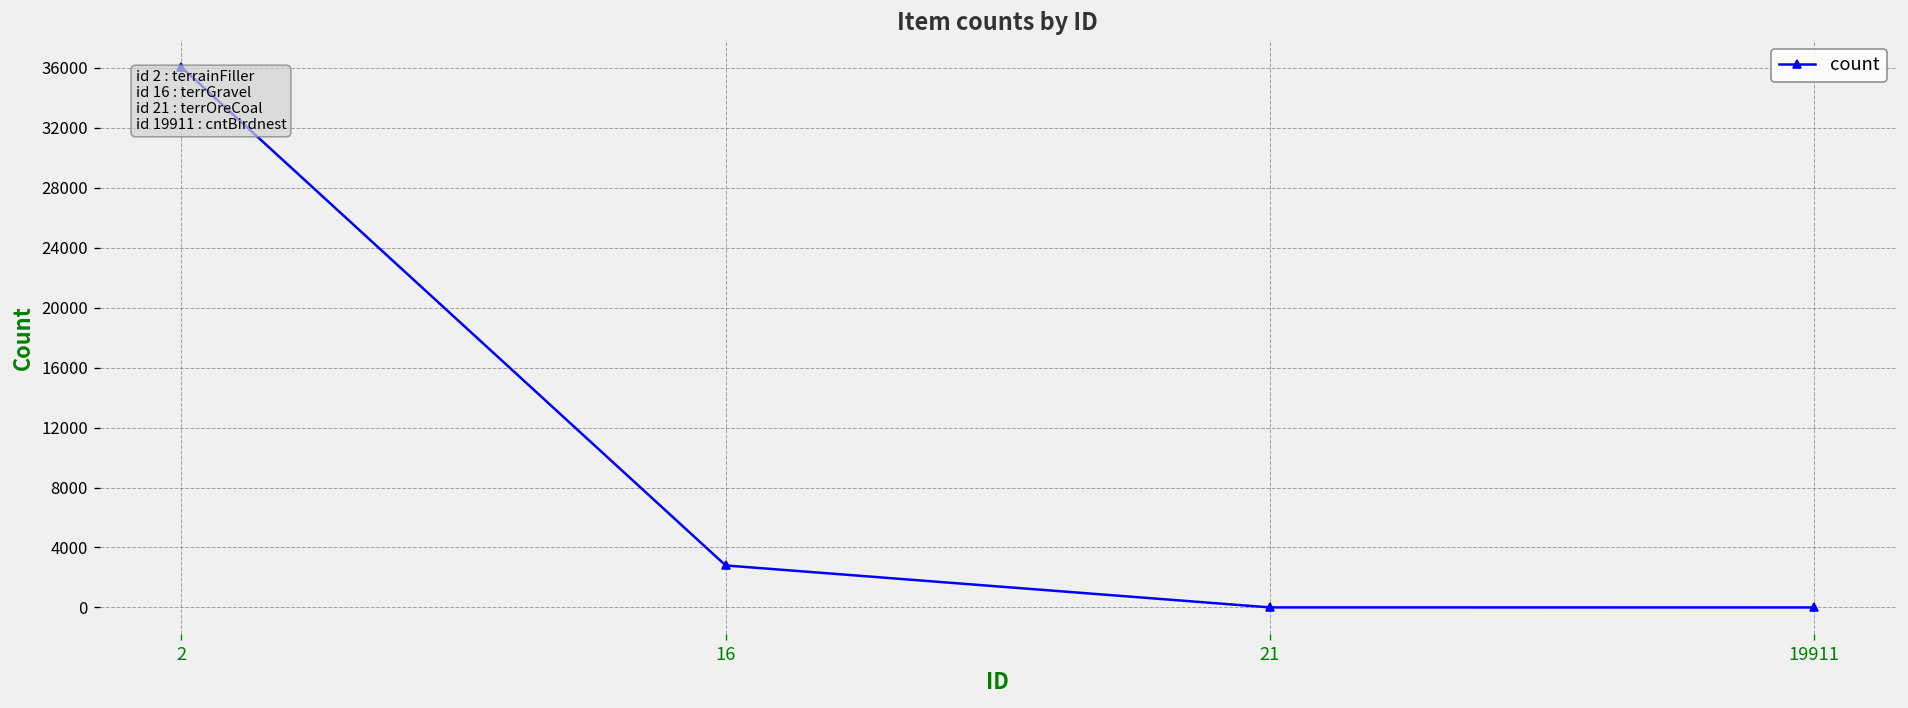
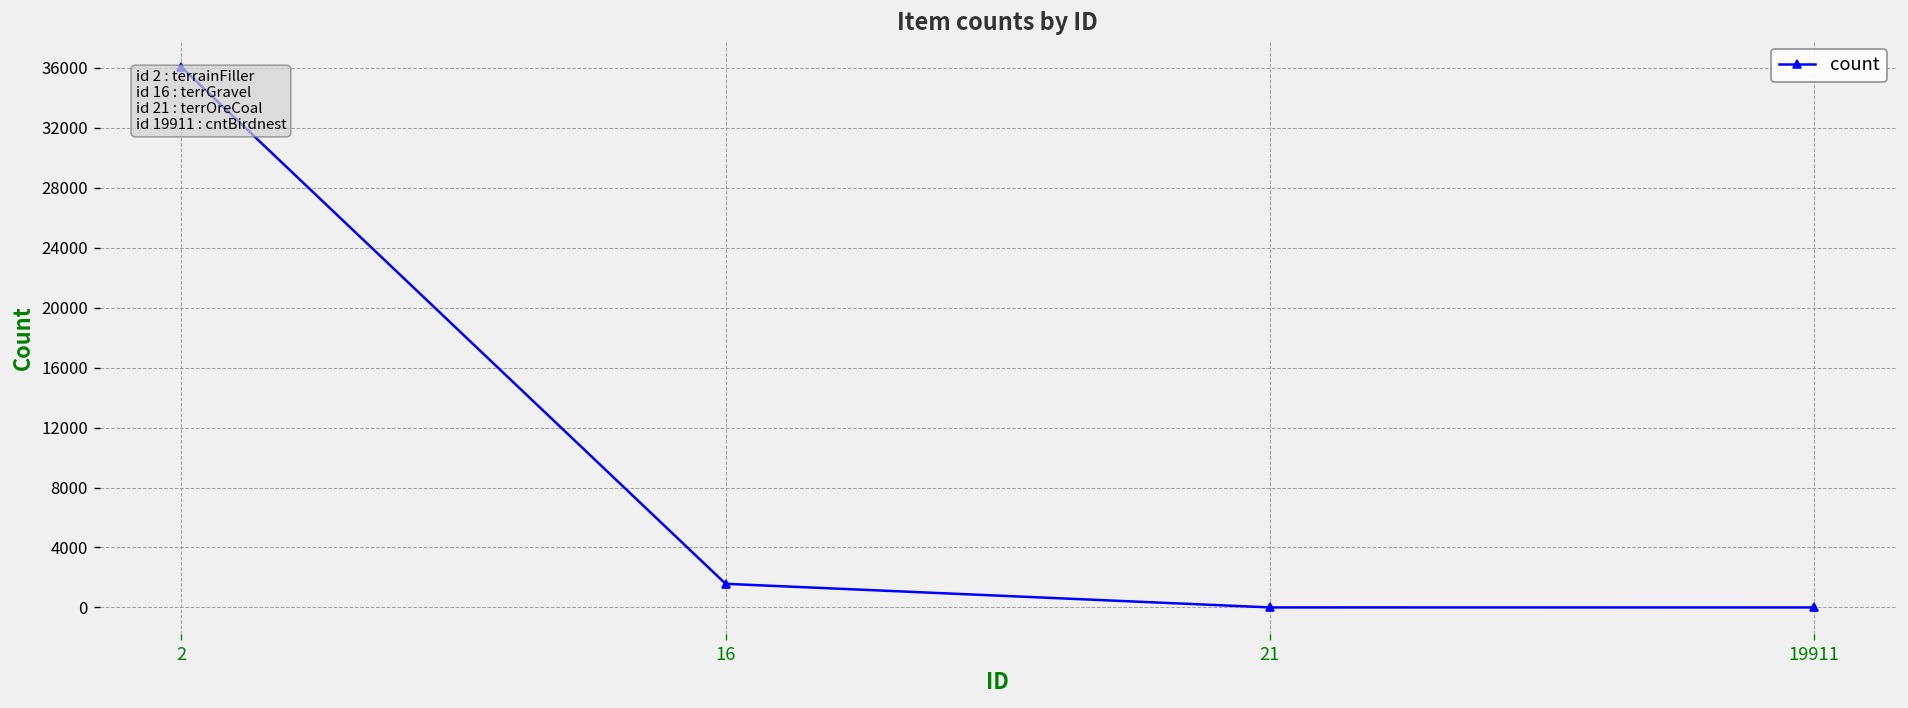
16: 2800 -> 1600
